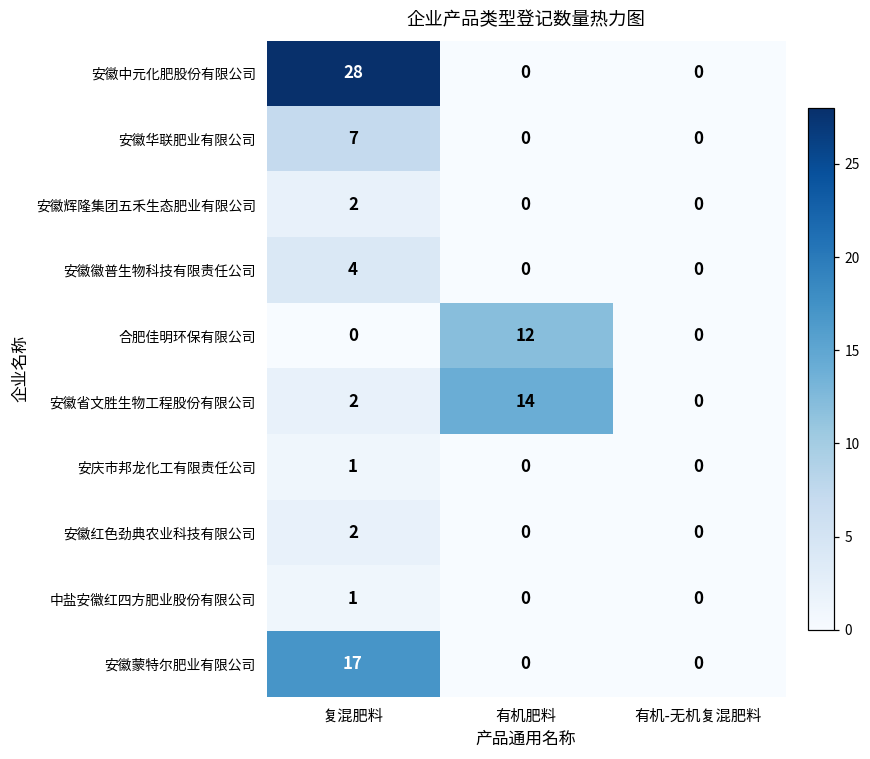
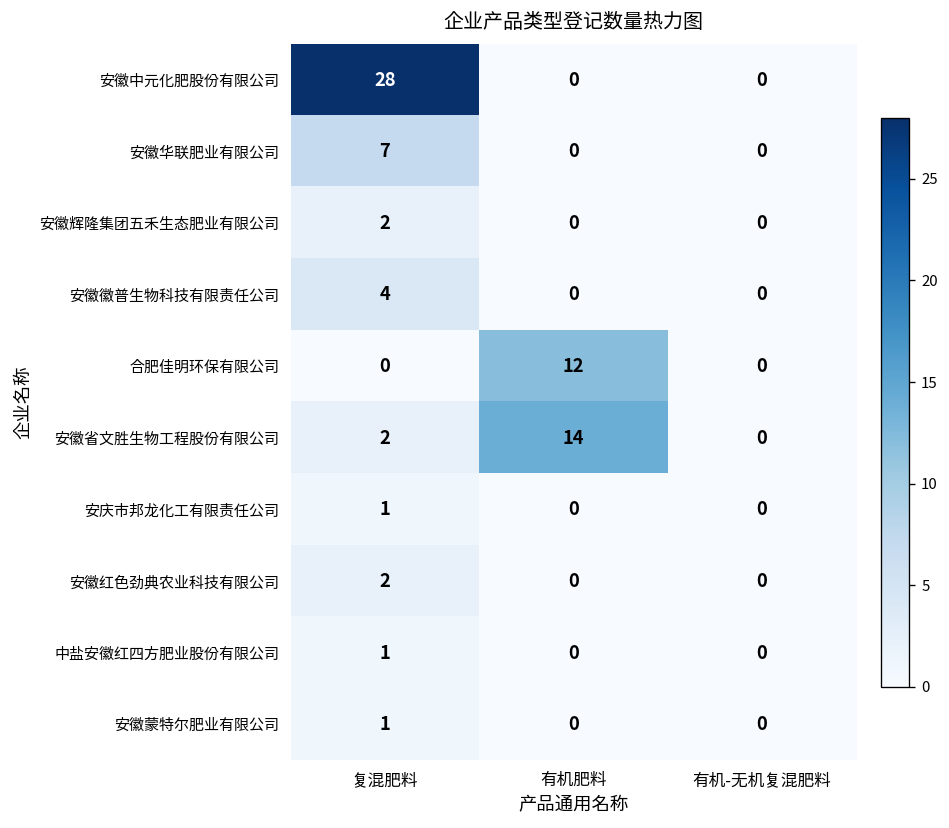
安徽蒙特尔肥业有限公司, 复混肥料: 17 -> 1
